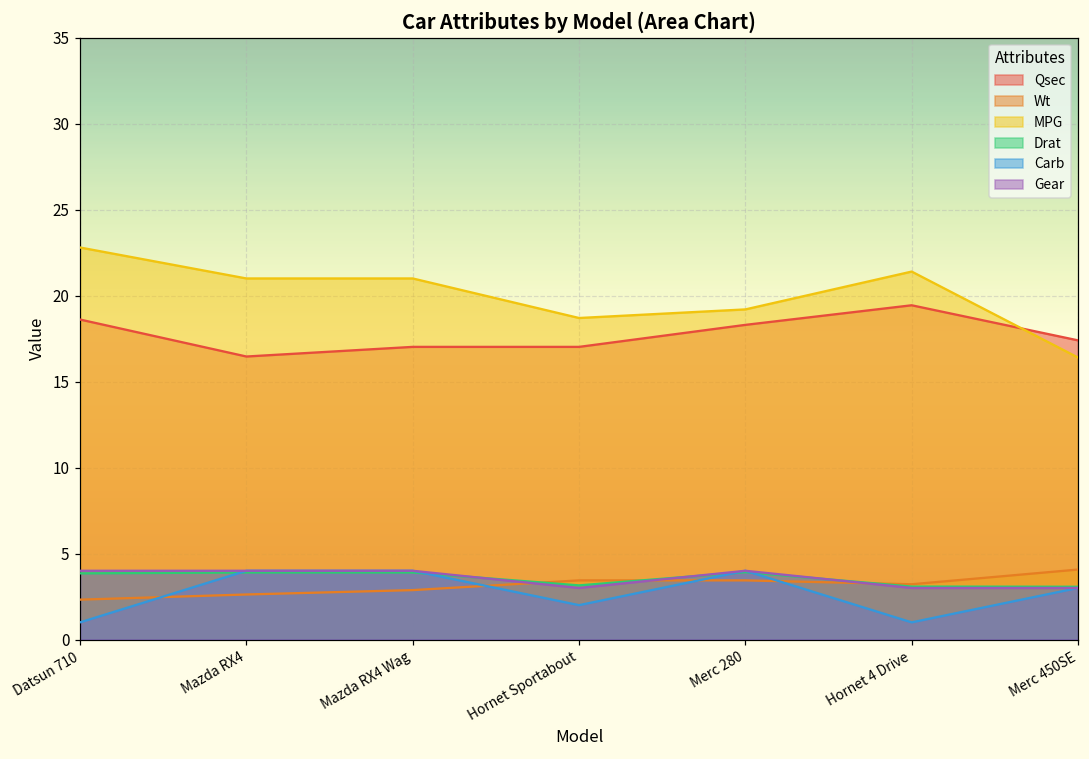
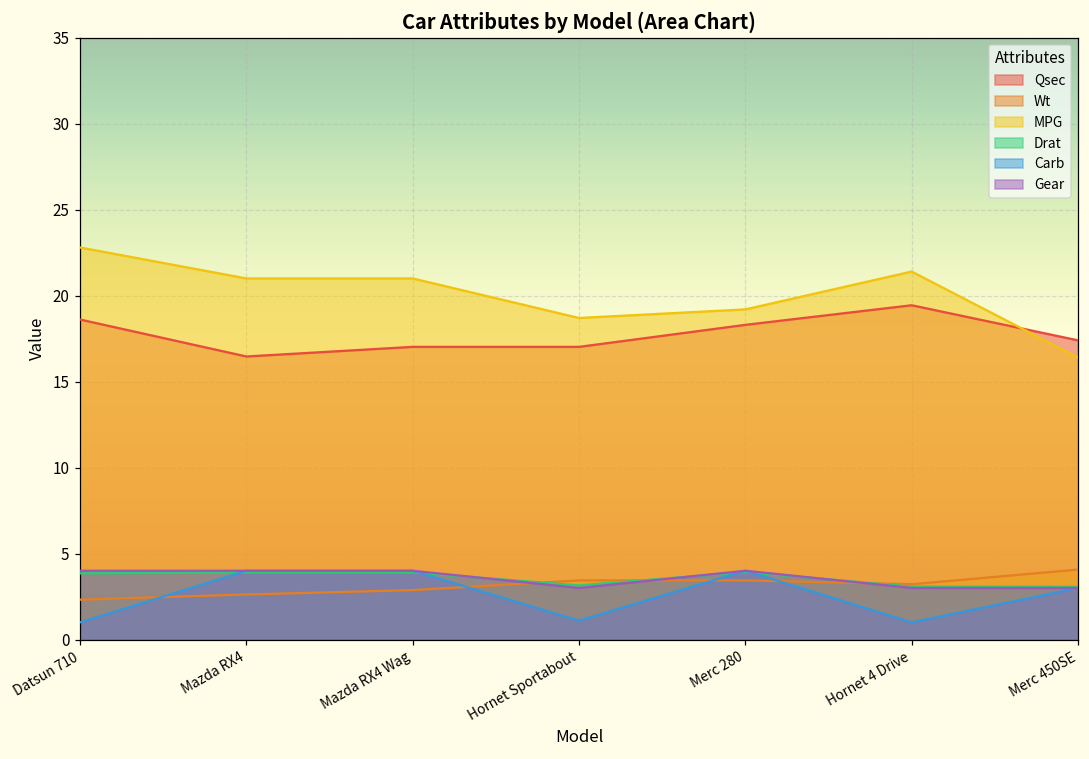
Carb, Hornet Sportabout: 2.0 -> 1.1
